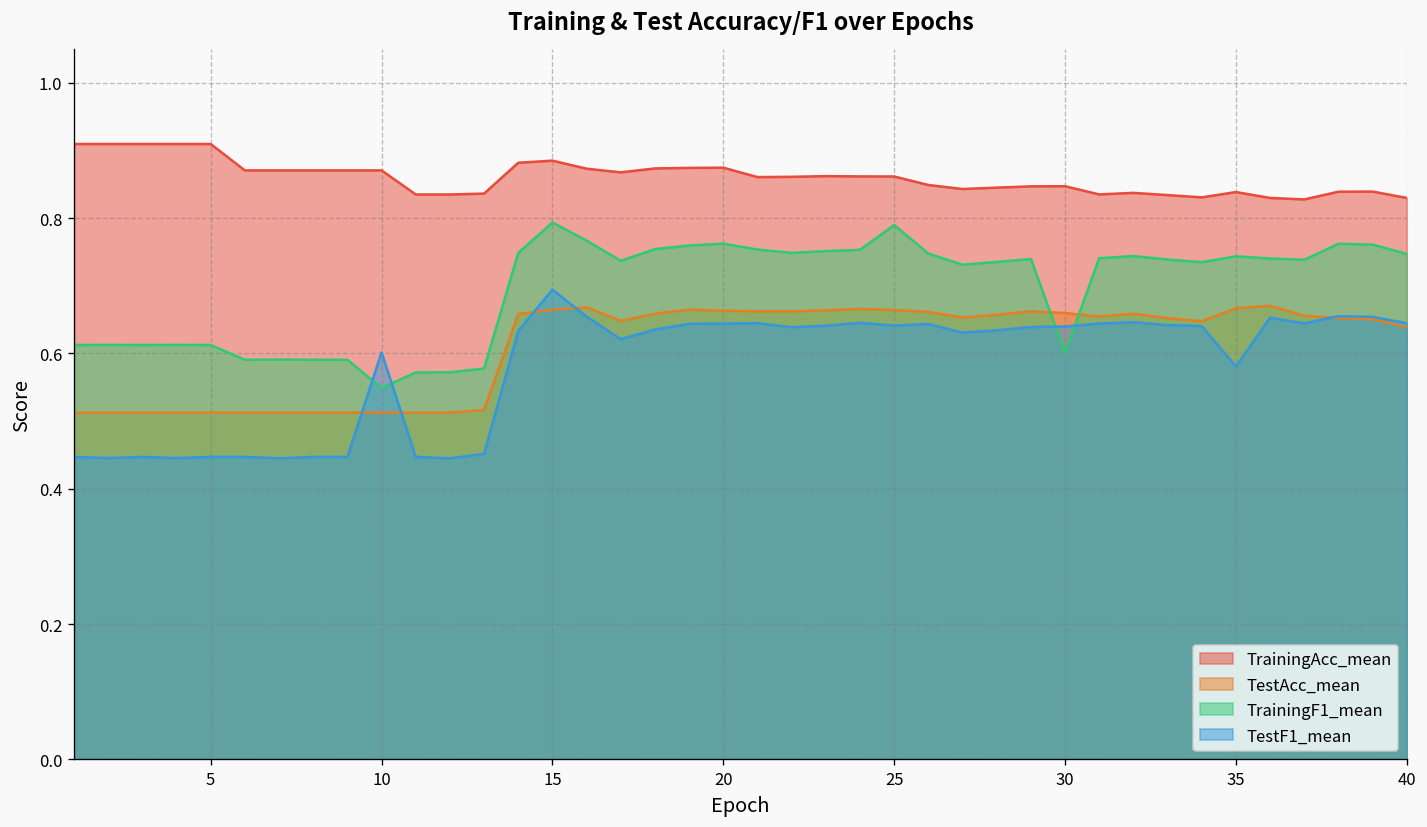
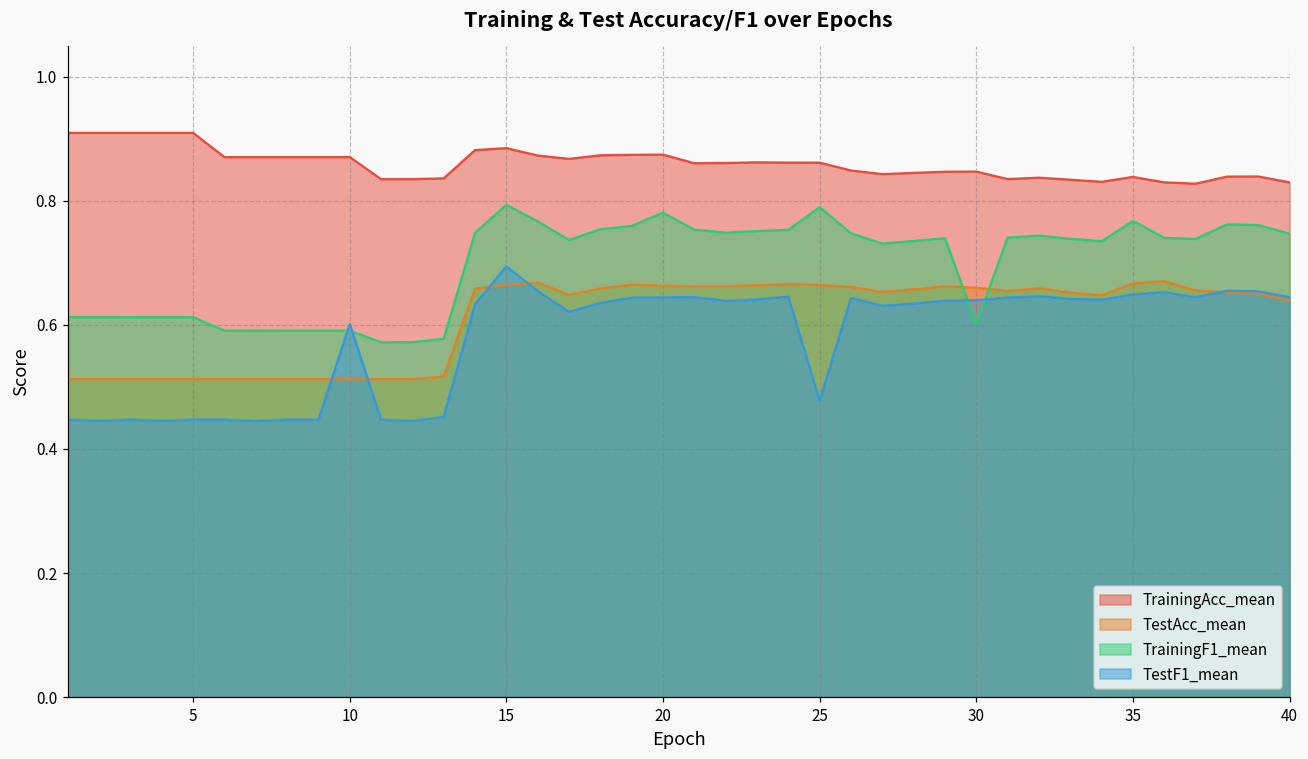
TrainingF1_mean, 10: 0.55 -> 0.59
TrainingF1_mean, 20: 0.76 -> 0.78
TestF1_mean, 25: 0.64 -> 0.48
TrainingF1_mean, 35: 0.74 -> 0.77
TestF1_mean, 35: 0.58 -> 0.65
